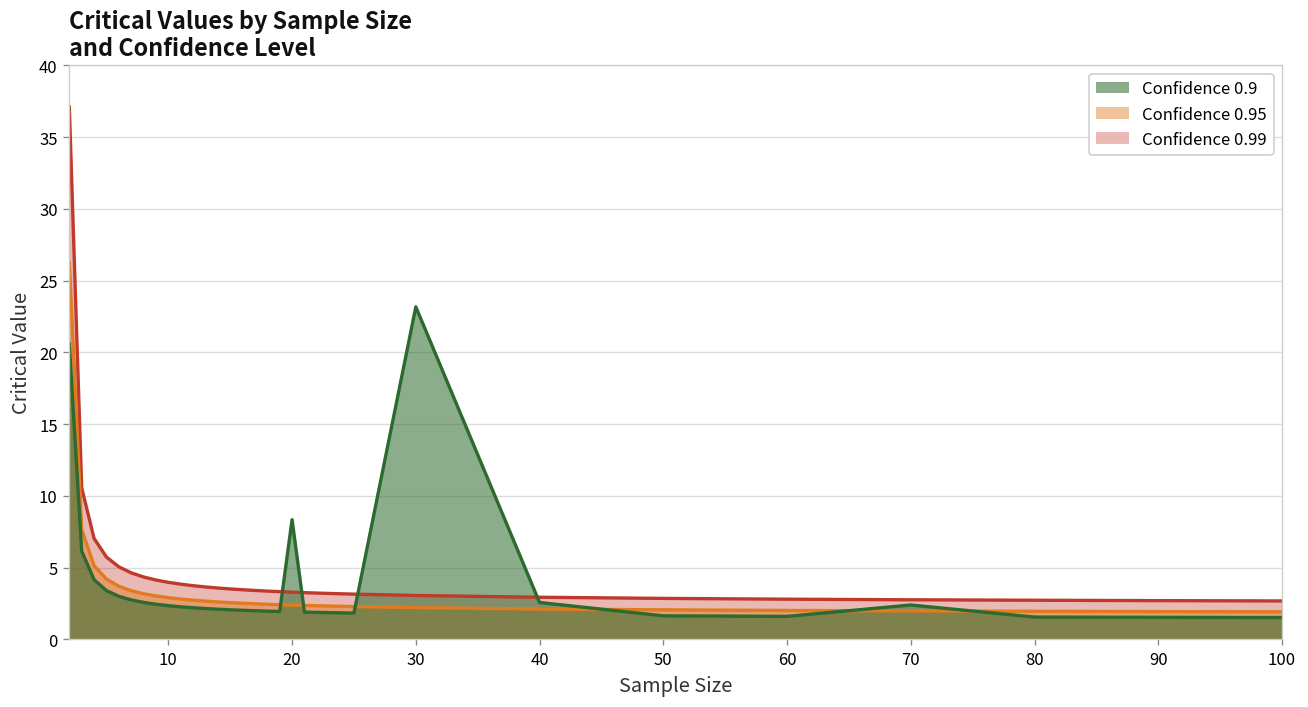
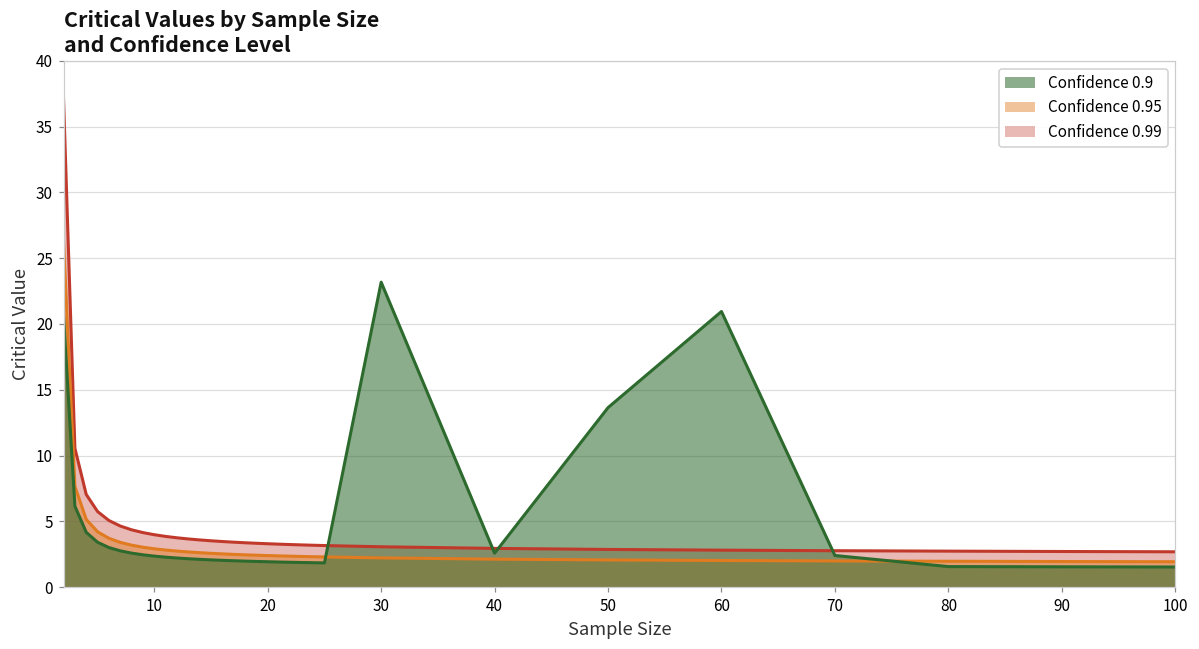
Confidence 0.9, 20: 8.3 -> 1.9
Confidence 0.9, 50: 1.6 -> 13.6
Confidence 0.9, 60: 1.6 -> 20.9
